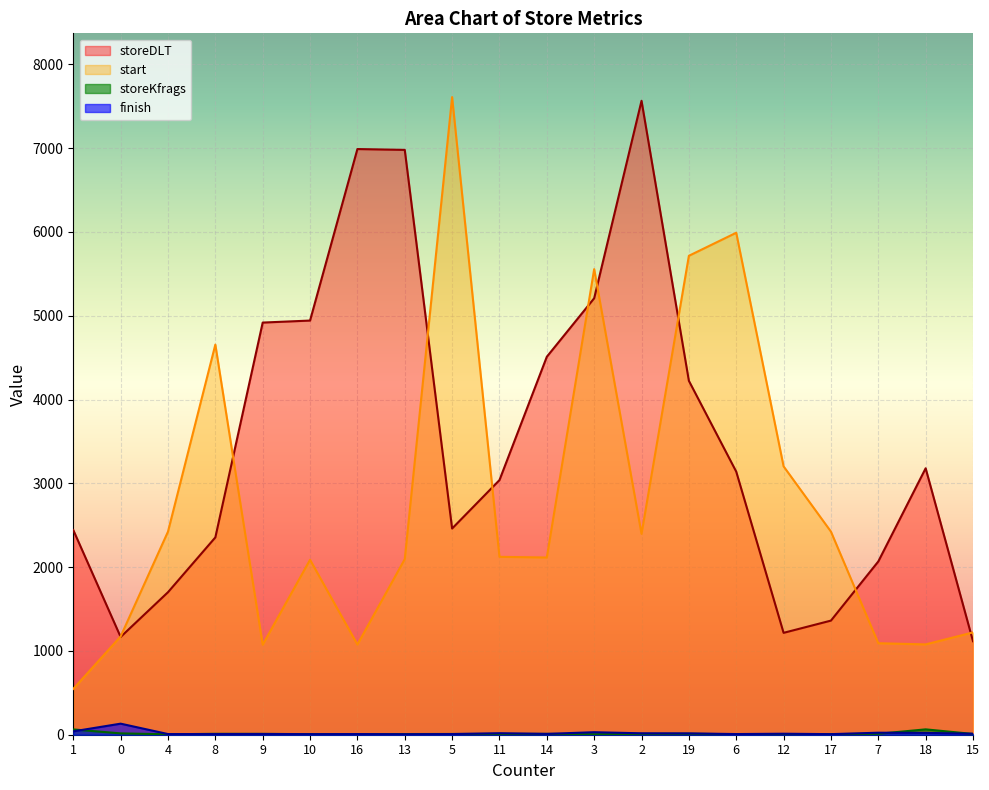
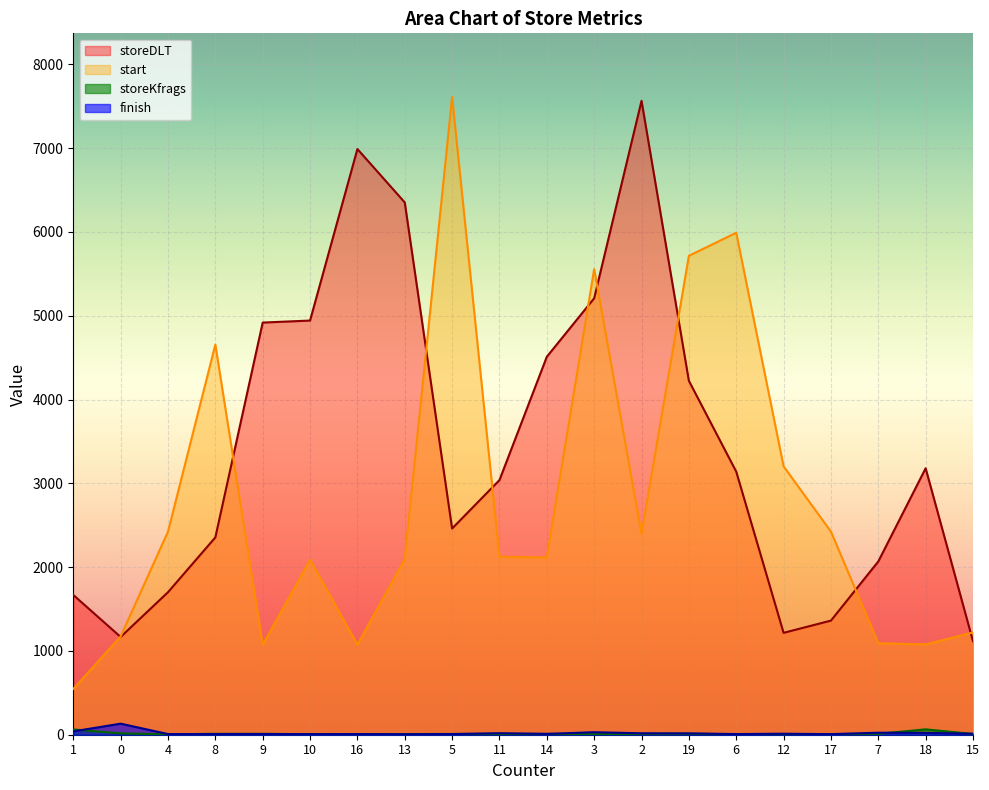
storeDLT, 1: 2400 -> 1700
storeDLT, 13: 7000 -> 6400
